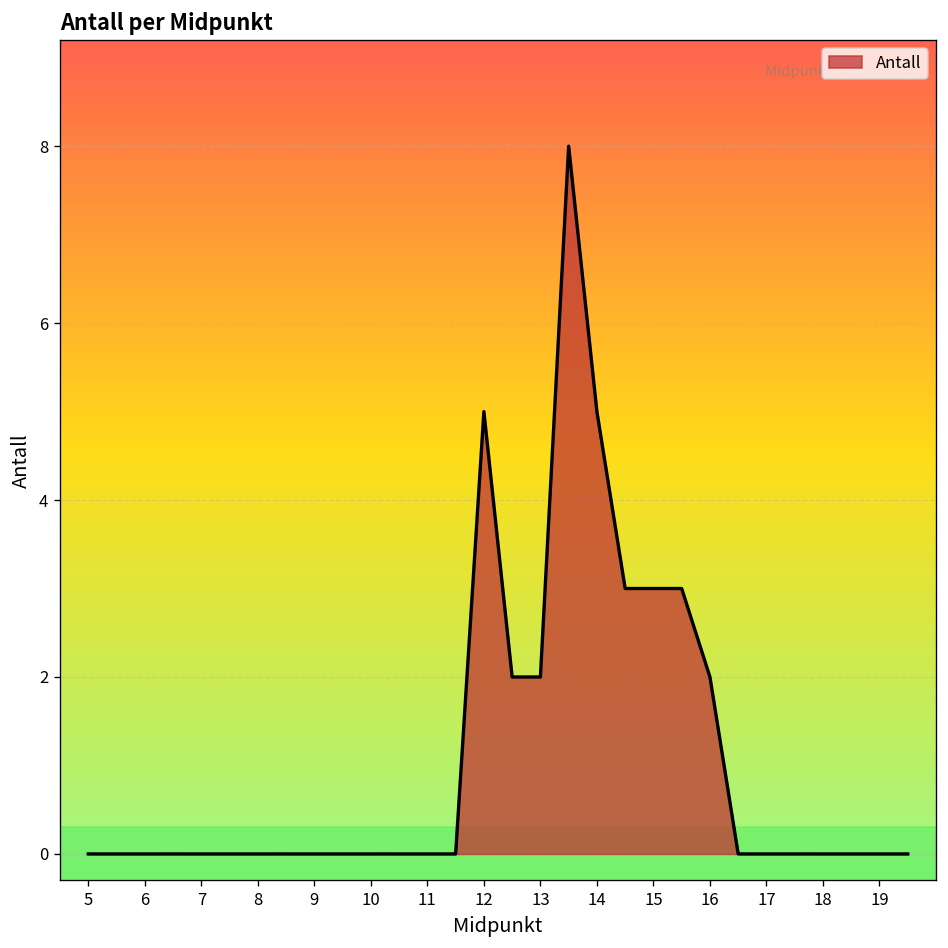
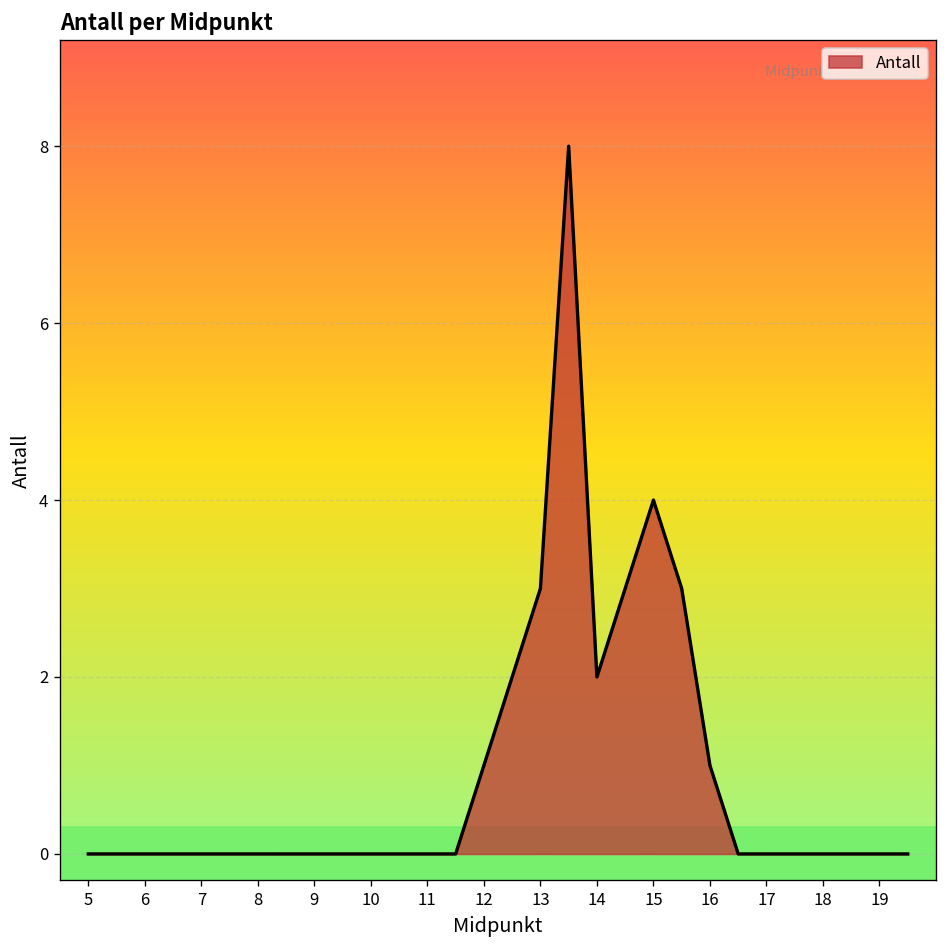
12: 5 -> 1
13: 2 -> 3
14: 5 -> 2
15: 3 -> 4
16: 2 -> 1
